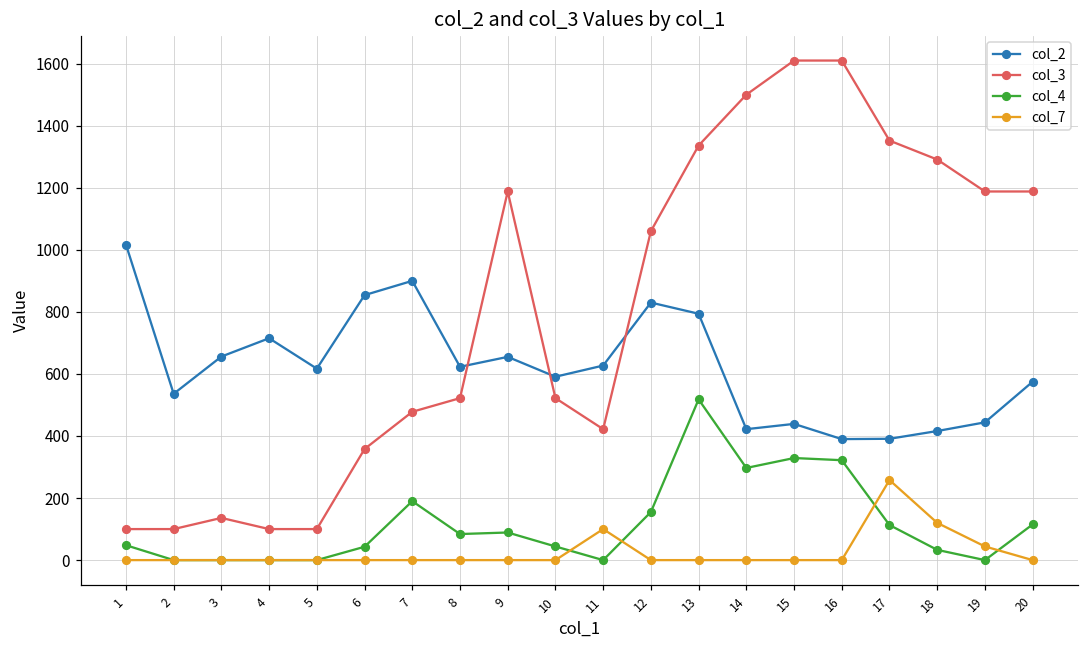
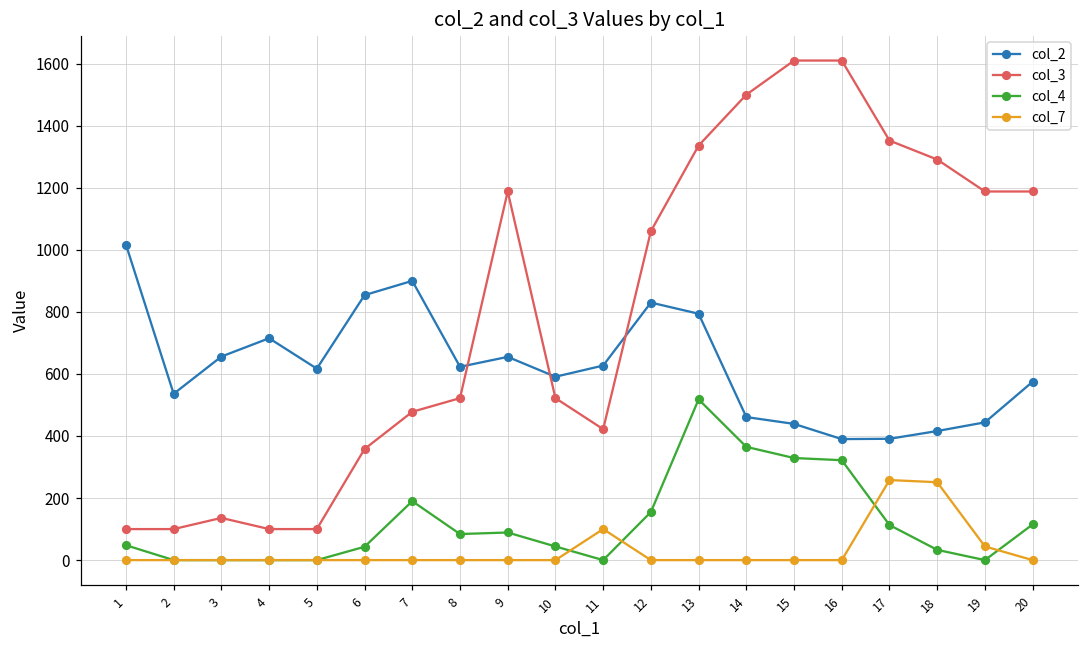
col_2, 14: 420 -> 460
col_4, 14: 300 -> 370
col_7, 18: 120 -> 250
